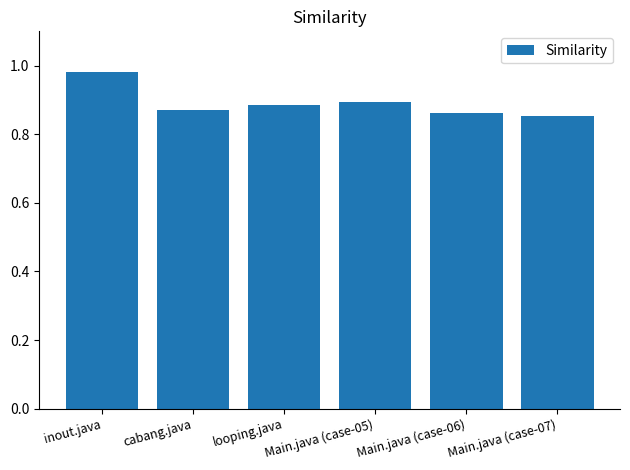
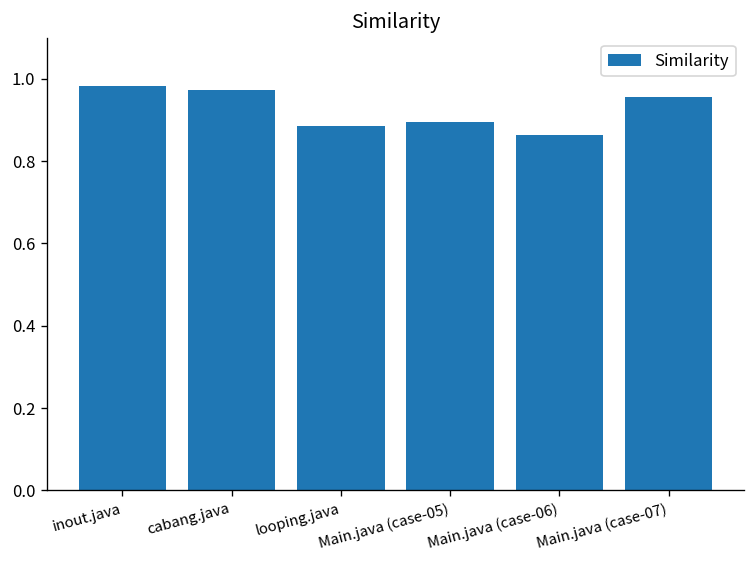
cabang.java: 0.87 -> 0.97
Main.java (case-07): 0.85 -> 0.96
